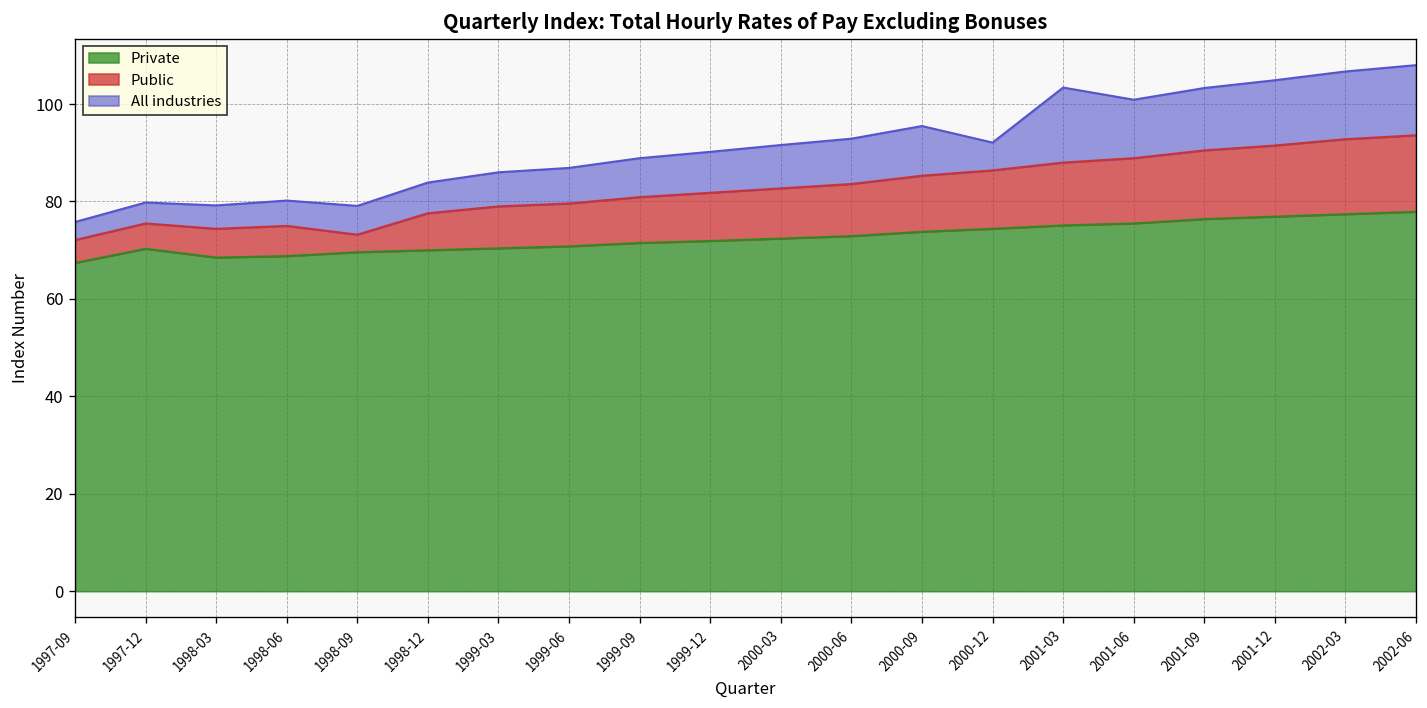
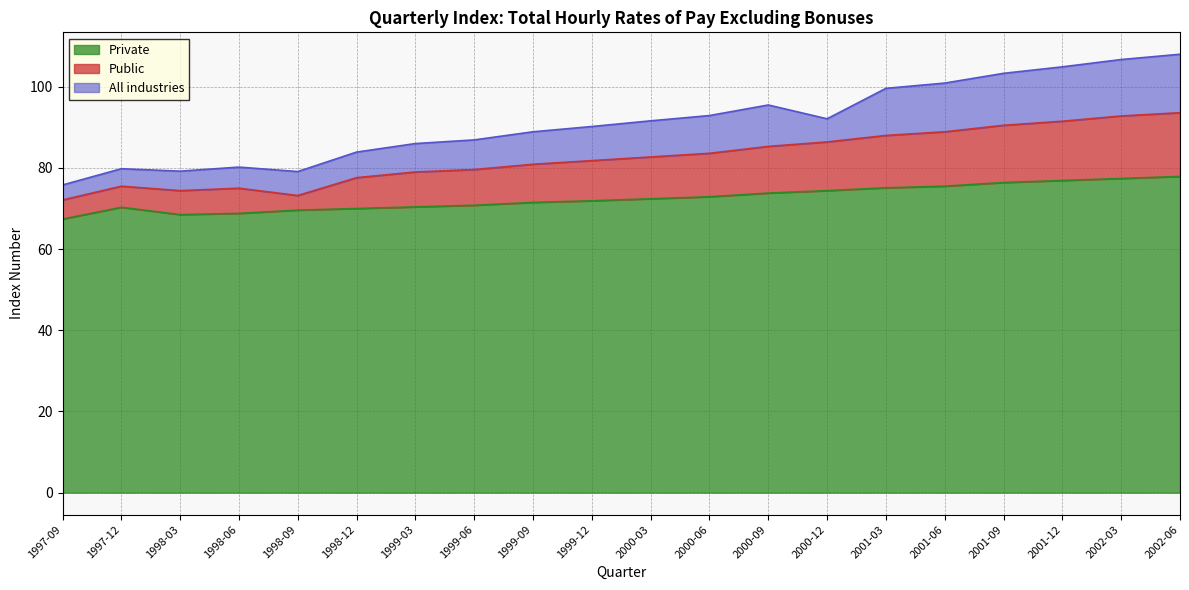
All industries, 2001-03: 15 -> 12
